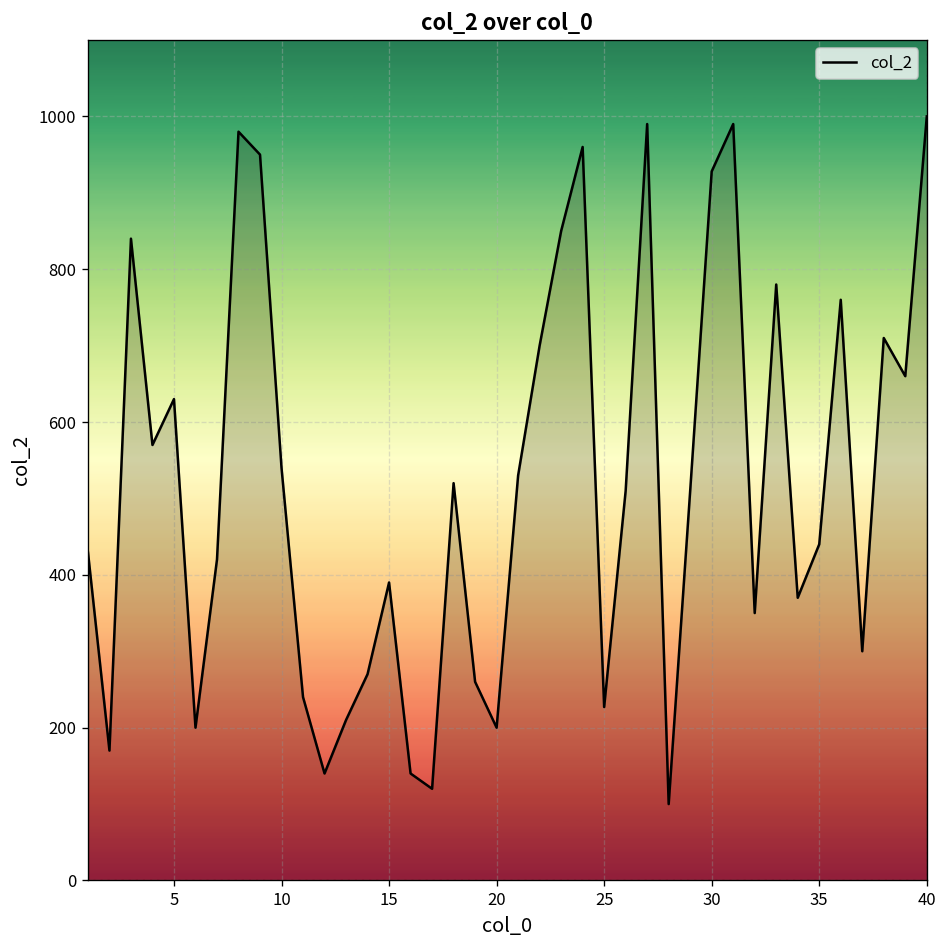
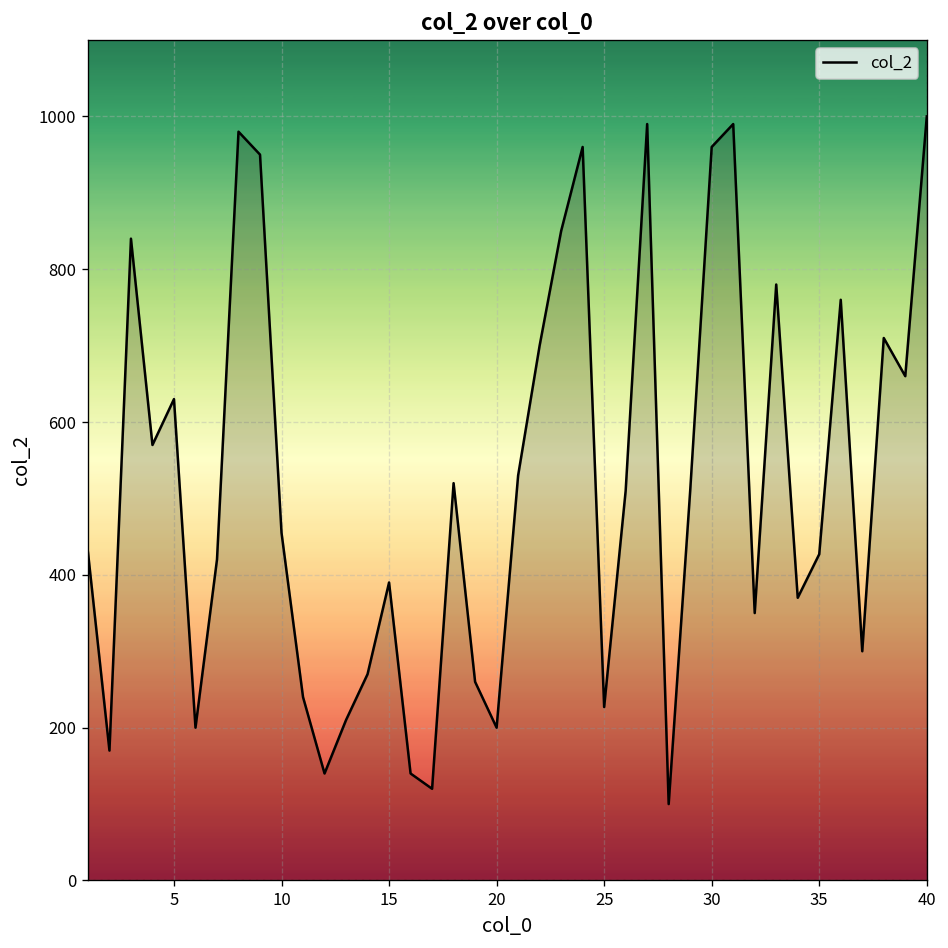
10: 540 -> 460
30: 930 -> 960
35: 440 -> 430
